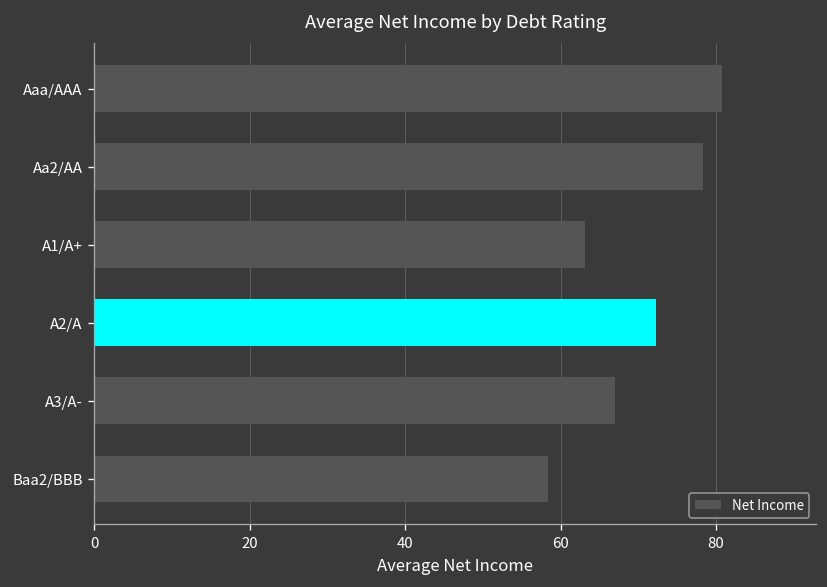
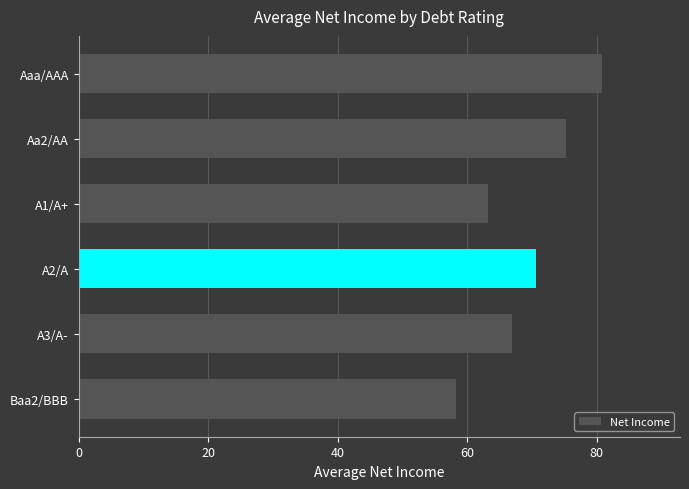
Aa2/AA: 78 -> 75
A2/A: 72 -> 71
